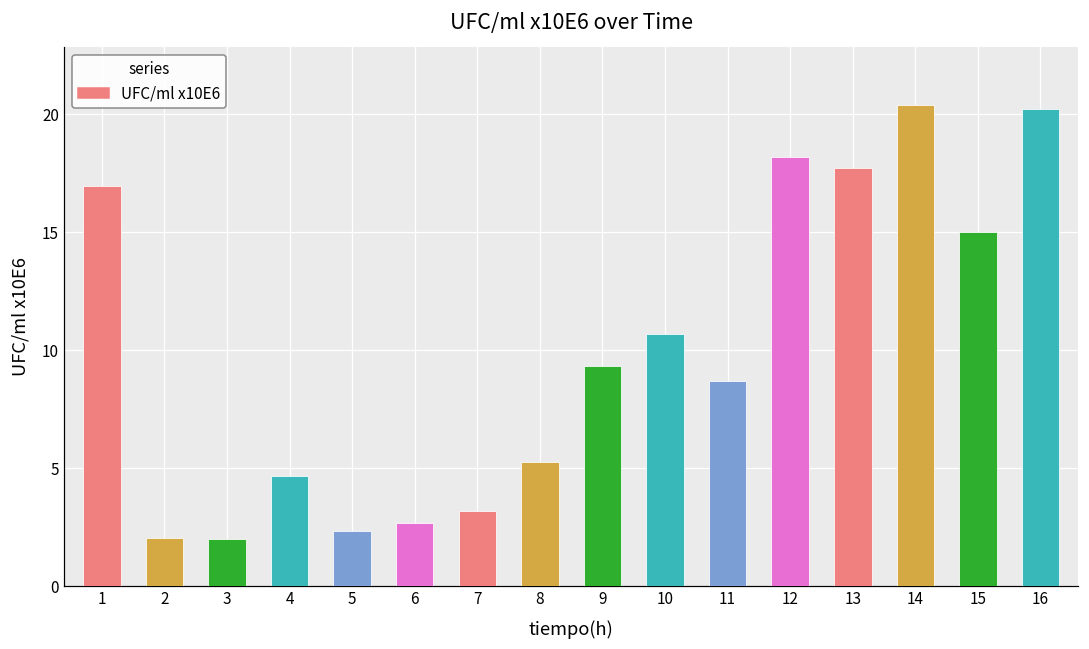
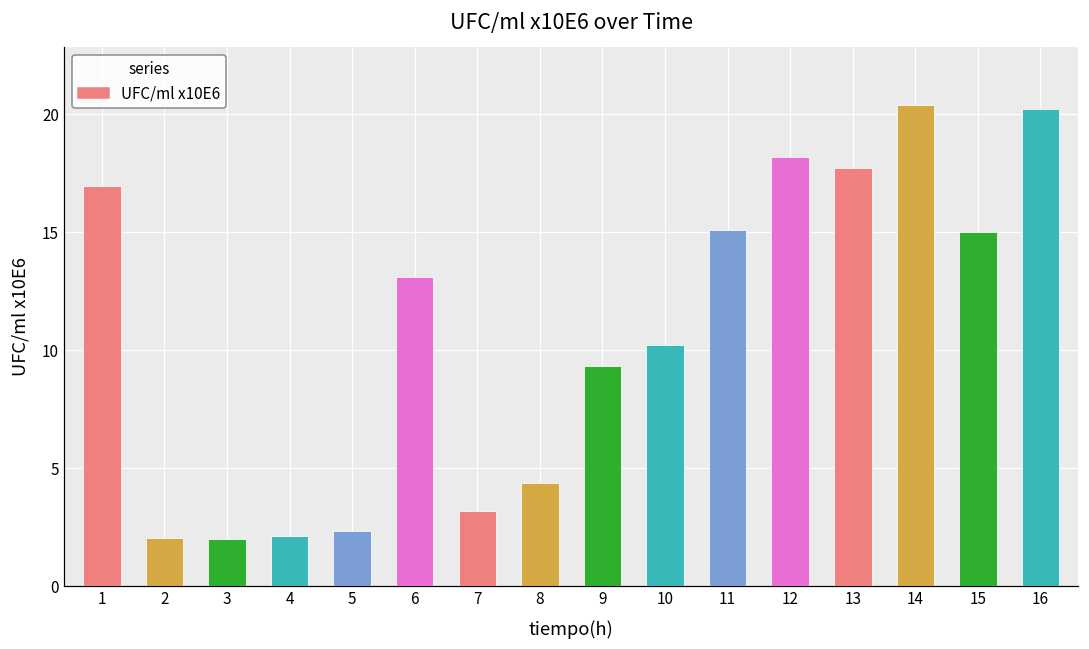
4: 4.7 -> 2.1
6: 2.7 -> 13.1
8: 5.3 -> 4.4
10: 10.7 -> 10.2
11: 8.7 -> 15.1
